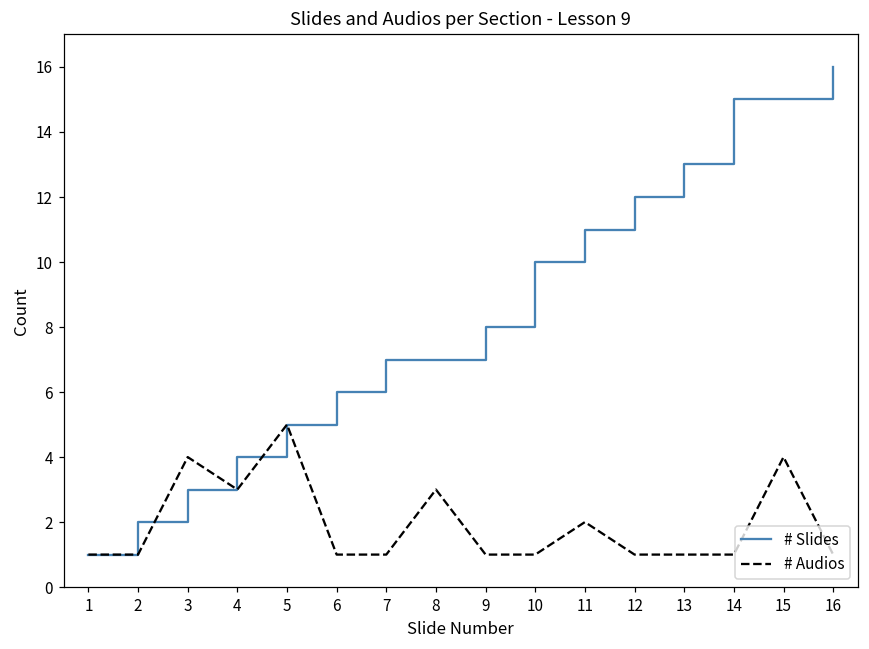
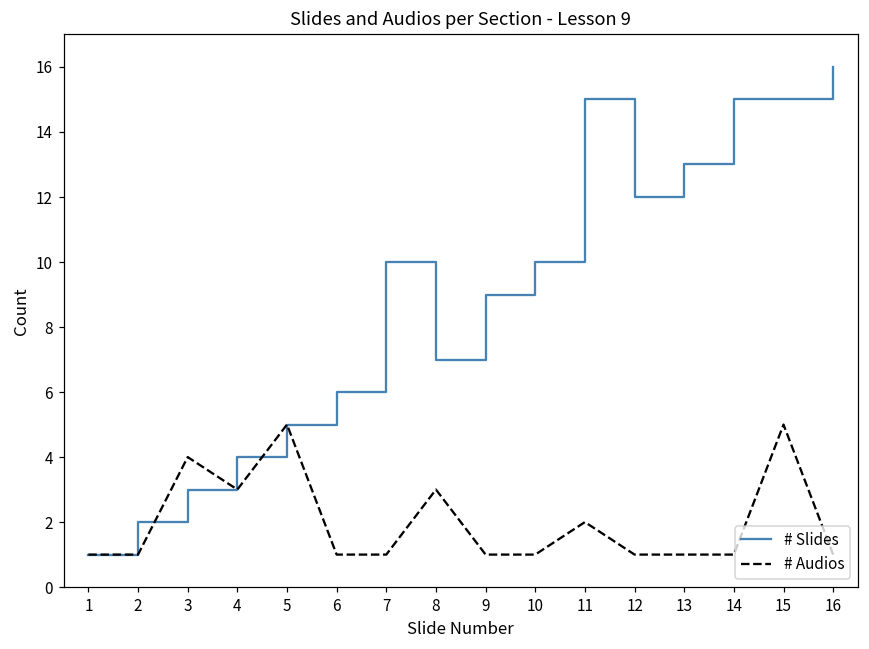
# Slides, 7: 7 -> 10
# Slides, 9: 8 -> 9
# Slides, 11: 11 -> 15
# Audios, 15: 4 -> 5
